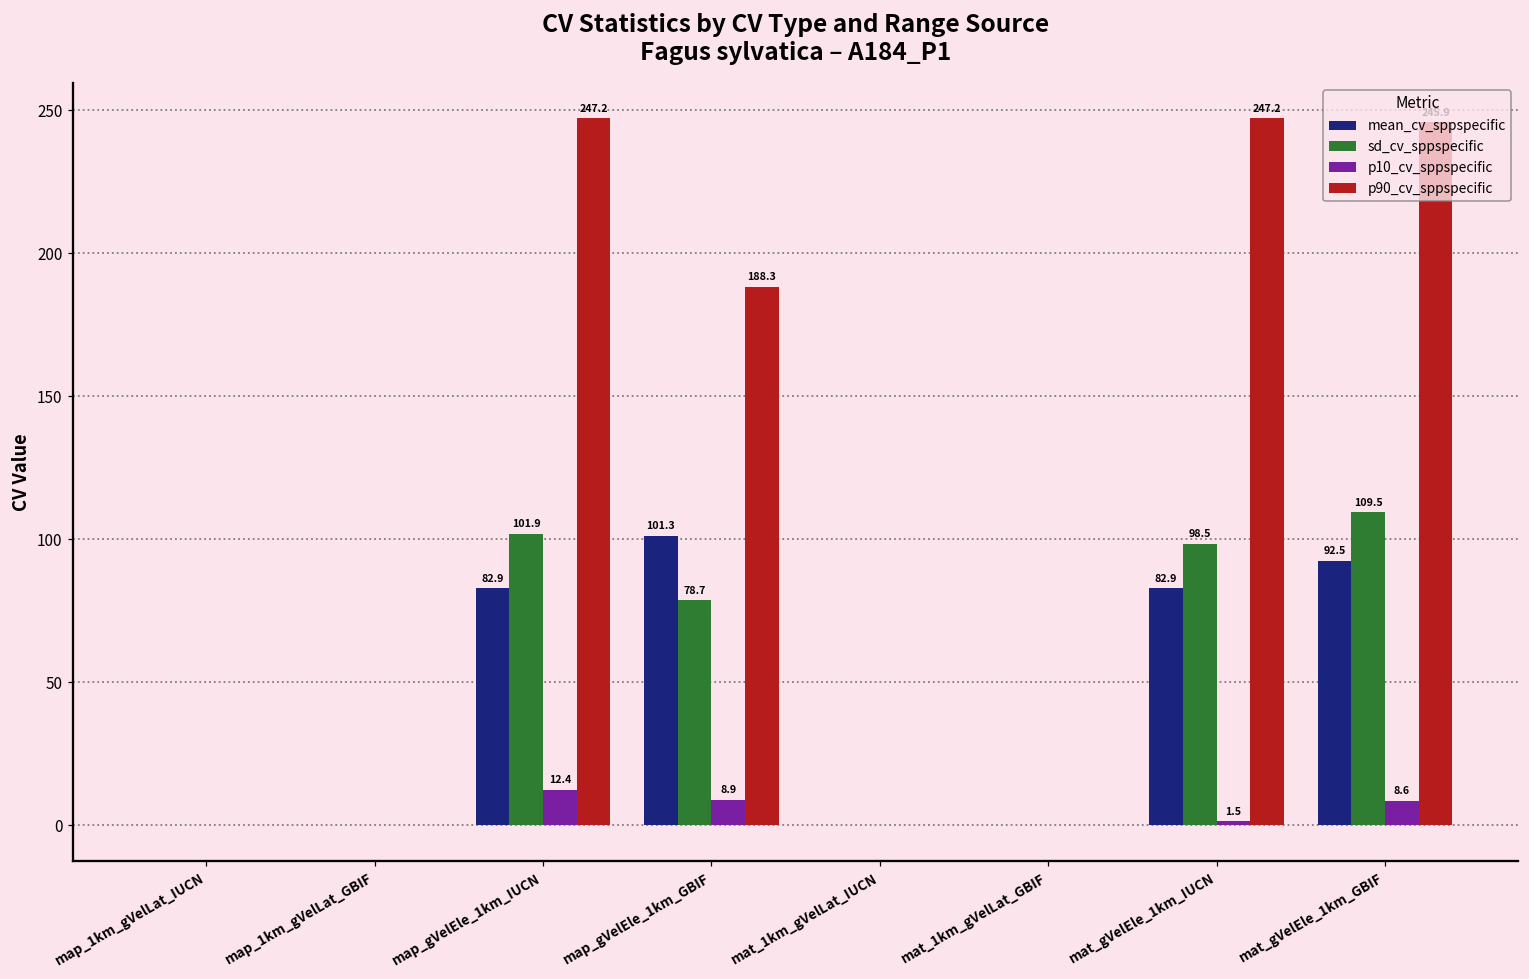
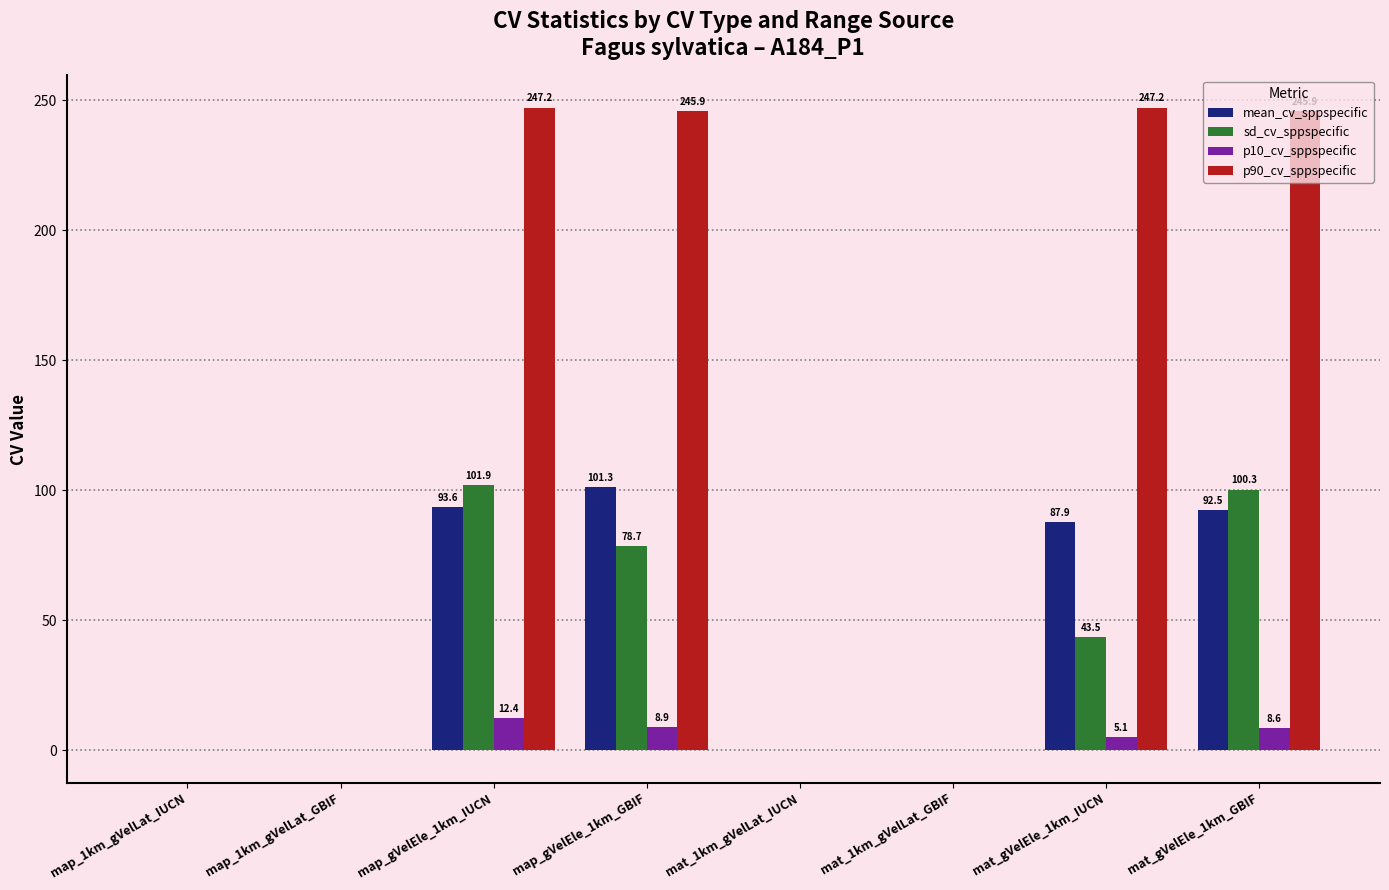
mean_cv_sppspecific, map_gVelEle_1km_IUCN: 82.9 -> 93.6
p90_cv_sppspecific, map_gVelEle_1km_GBIF: 188.3 -> 245.9
mean_cv_sppspecific, mat_gVelEle_1km_IUCN: 82.9 -> 87.9
sd_cv_sppspecific, mat_gVelEle_1km_IUCN: 98.5 -> 43.5
p10_cv_sppspecific, mat_gVelEle_1km_IUCN: 1.5 -> 5.1
sd_cv_sppspecific, mat_gVelEle_1km_GBIF: 109.5 -> 100.3
